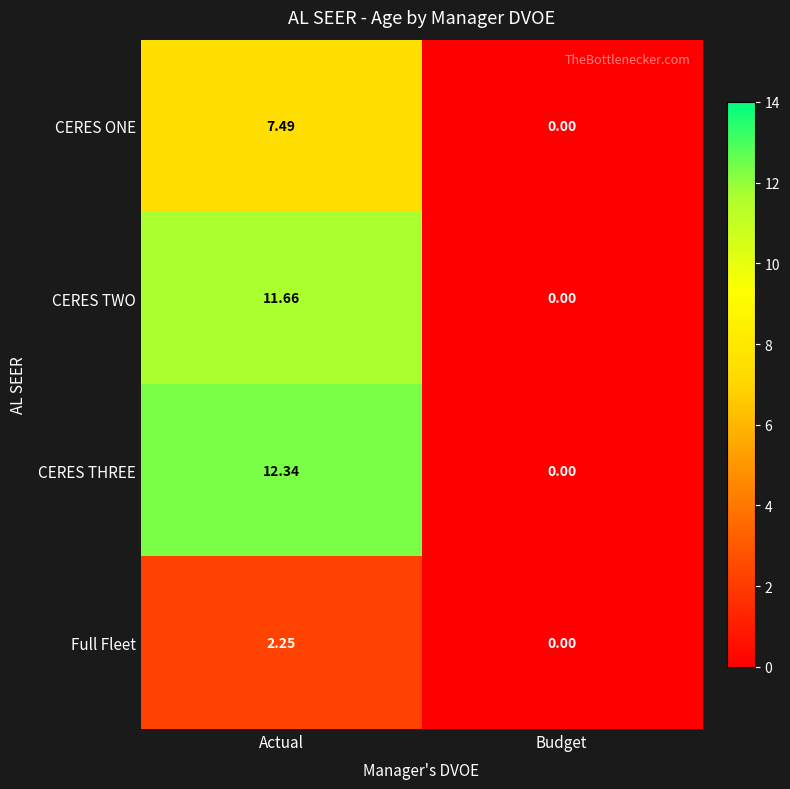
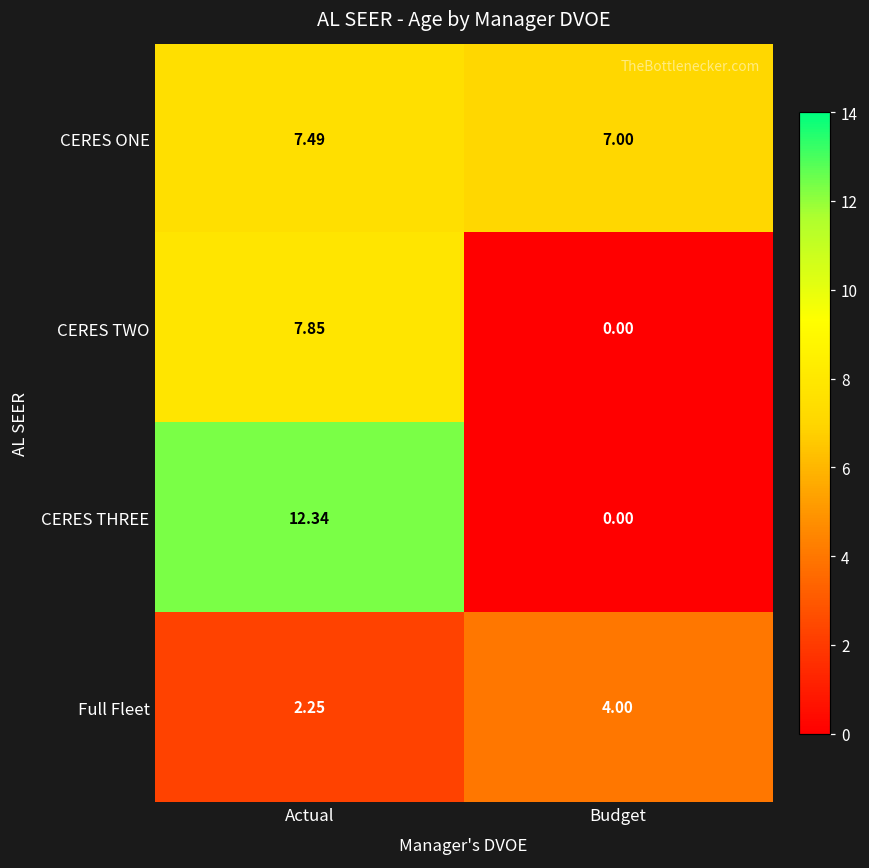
CERES ONE, Budget: 0.00 -> 7.00
CERES TWO, Actual: 11.66 -> 7.85
Full Fleet, Budget: 0.00 -> 4.00
